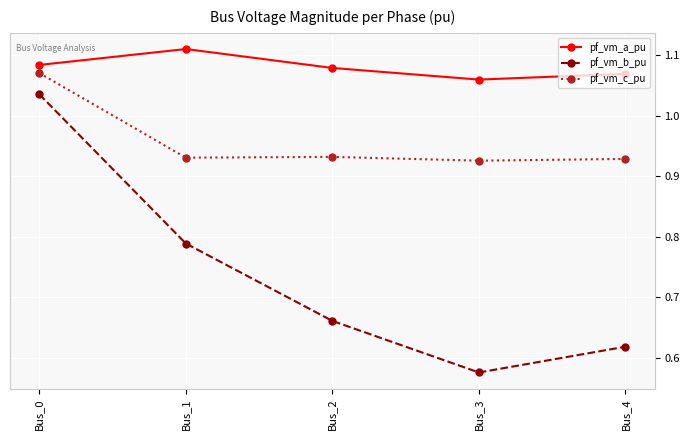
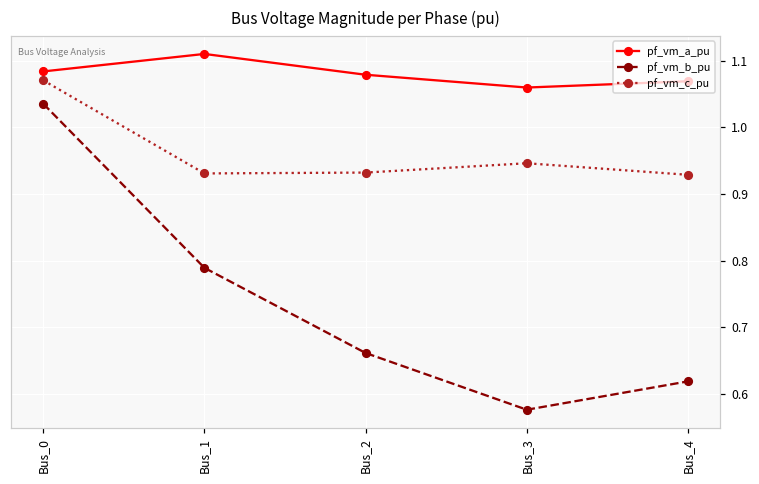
pf_vm_c_pu, Bus_3: 0.93 -> 0.95
